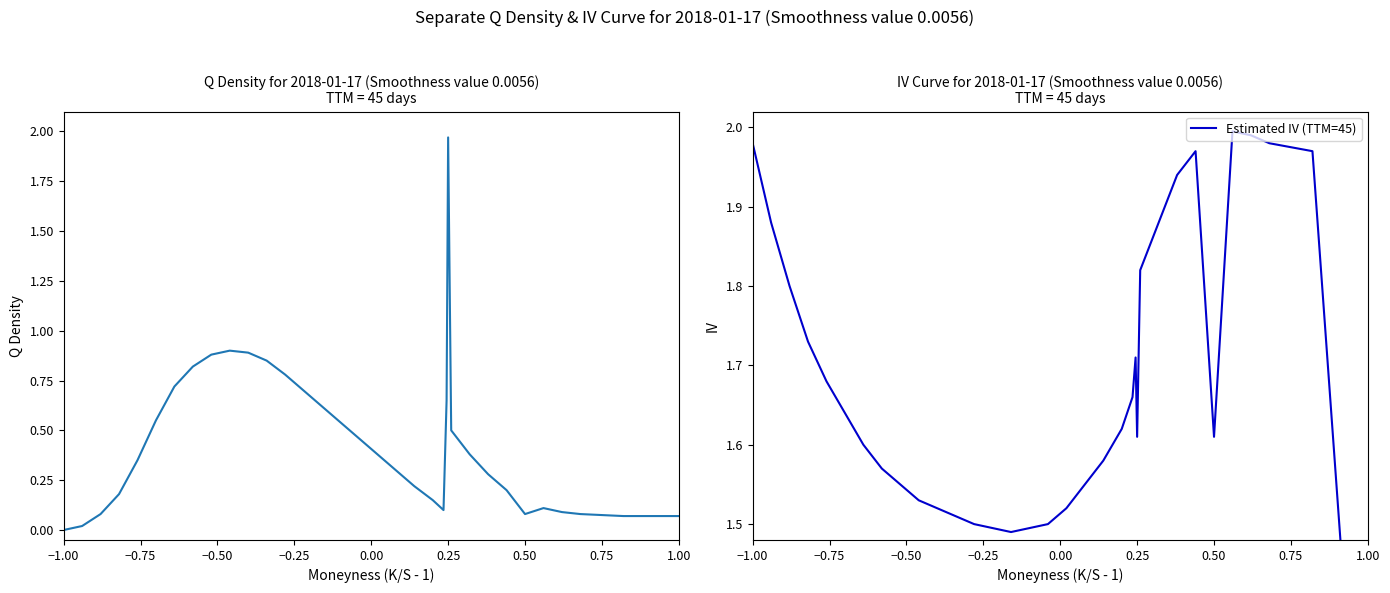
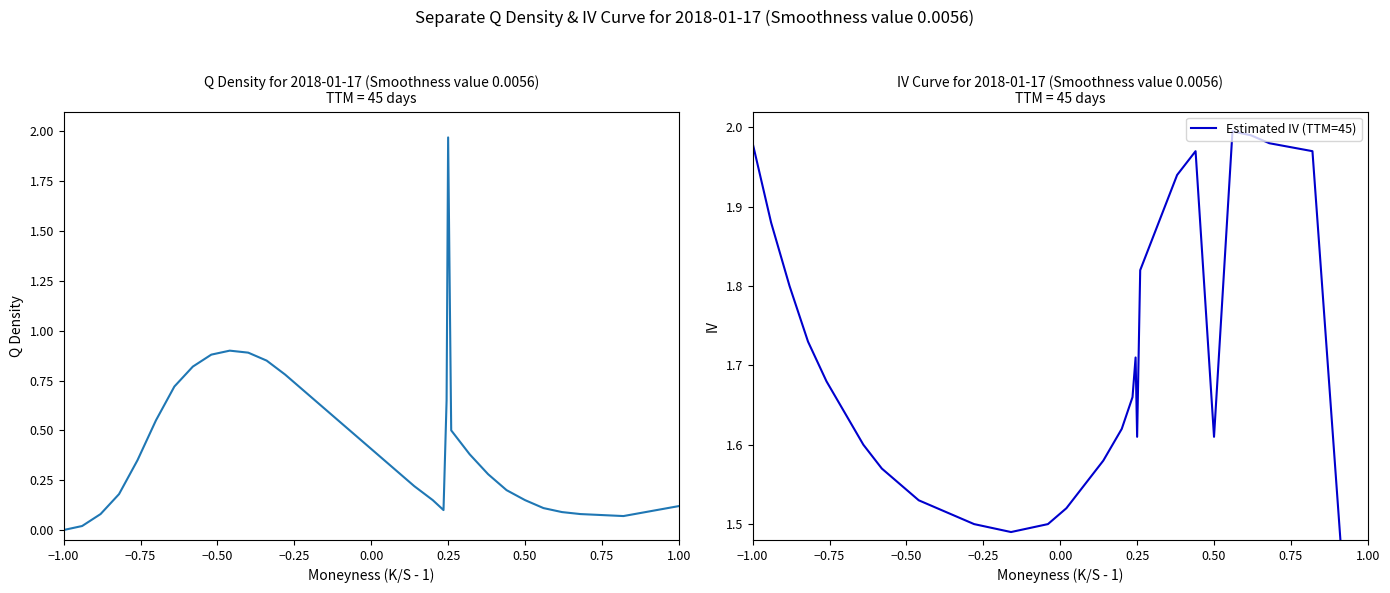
Q Density for 2018-01-17 (Smoothness value 0.0056) TTM = 45 days, 0.50: 0.08 -> 0.15
Q Density for 2018-01-17 (Smoothness value 0.0056) TTM = 45 days, 1.00: 0.07 -> 0.12
